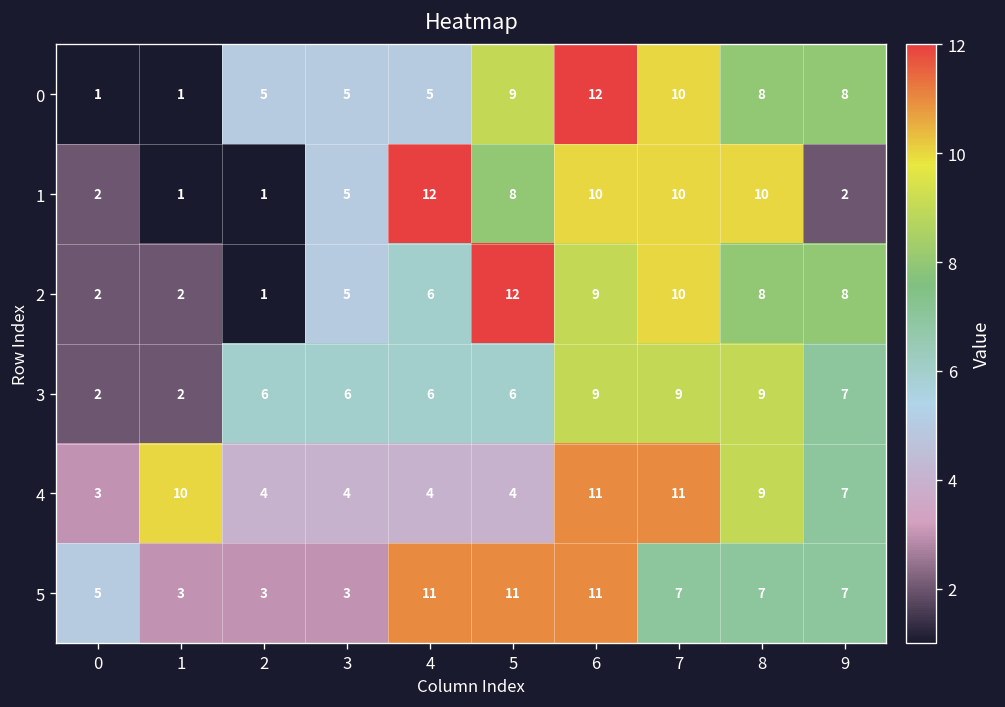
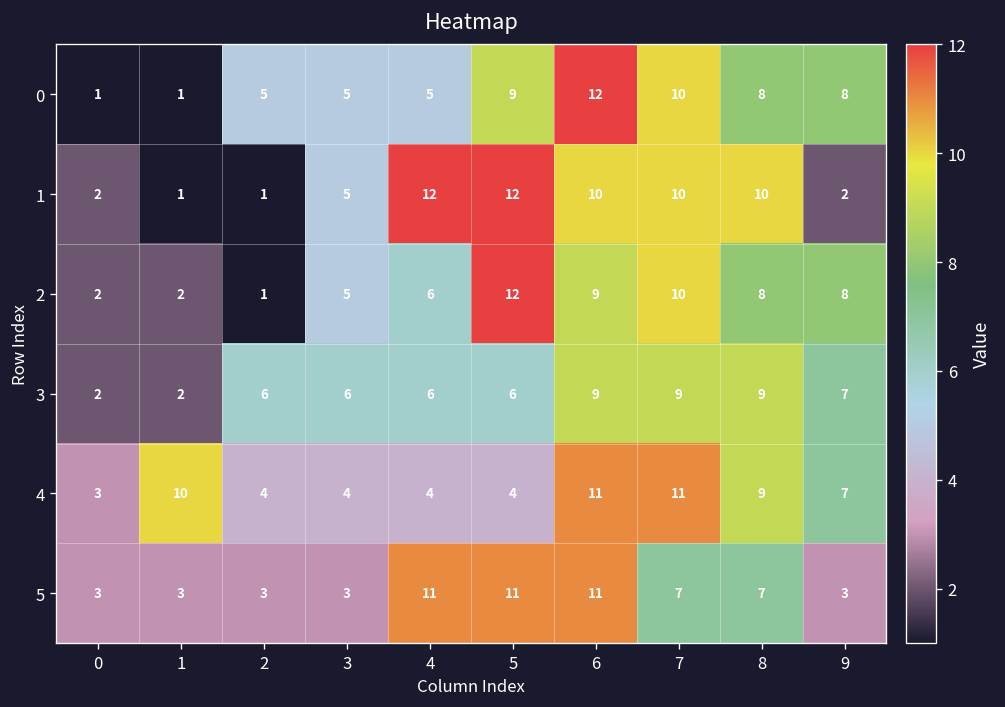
1, 5: 8 -> 12
5, 0: 5 -> 3
5, 9: 7 -> 3
